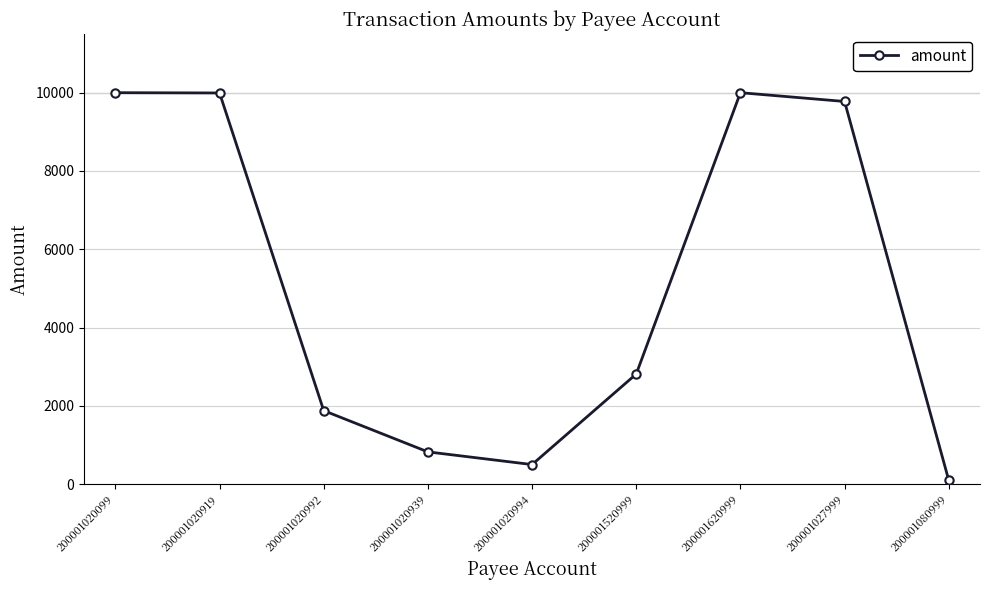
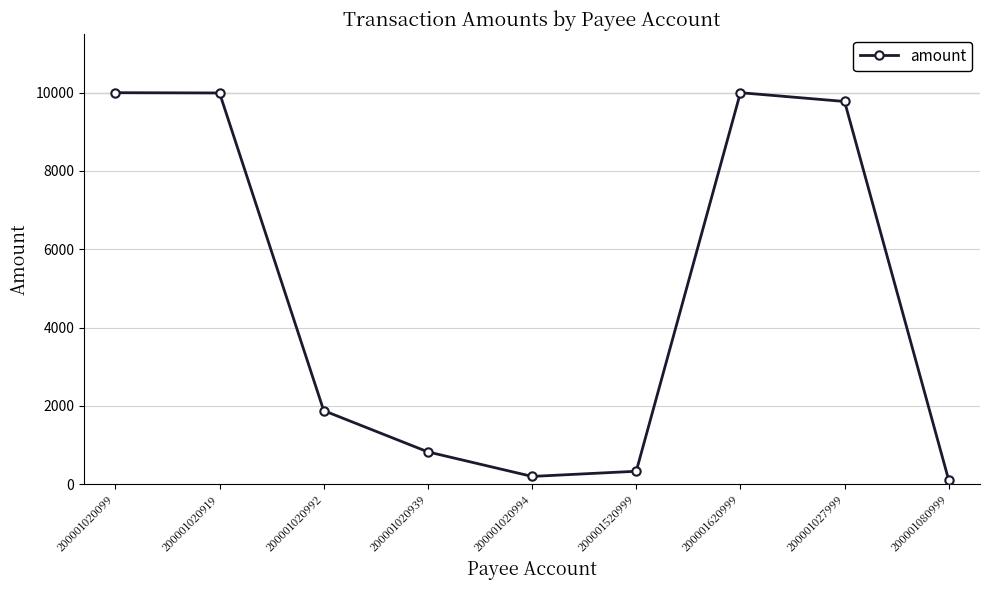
200001020994: 500 -> 200
200001520999: 2800 -> 300
